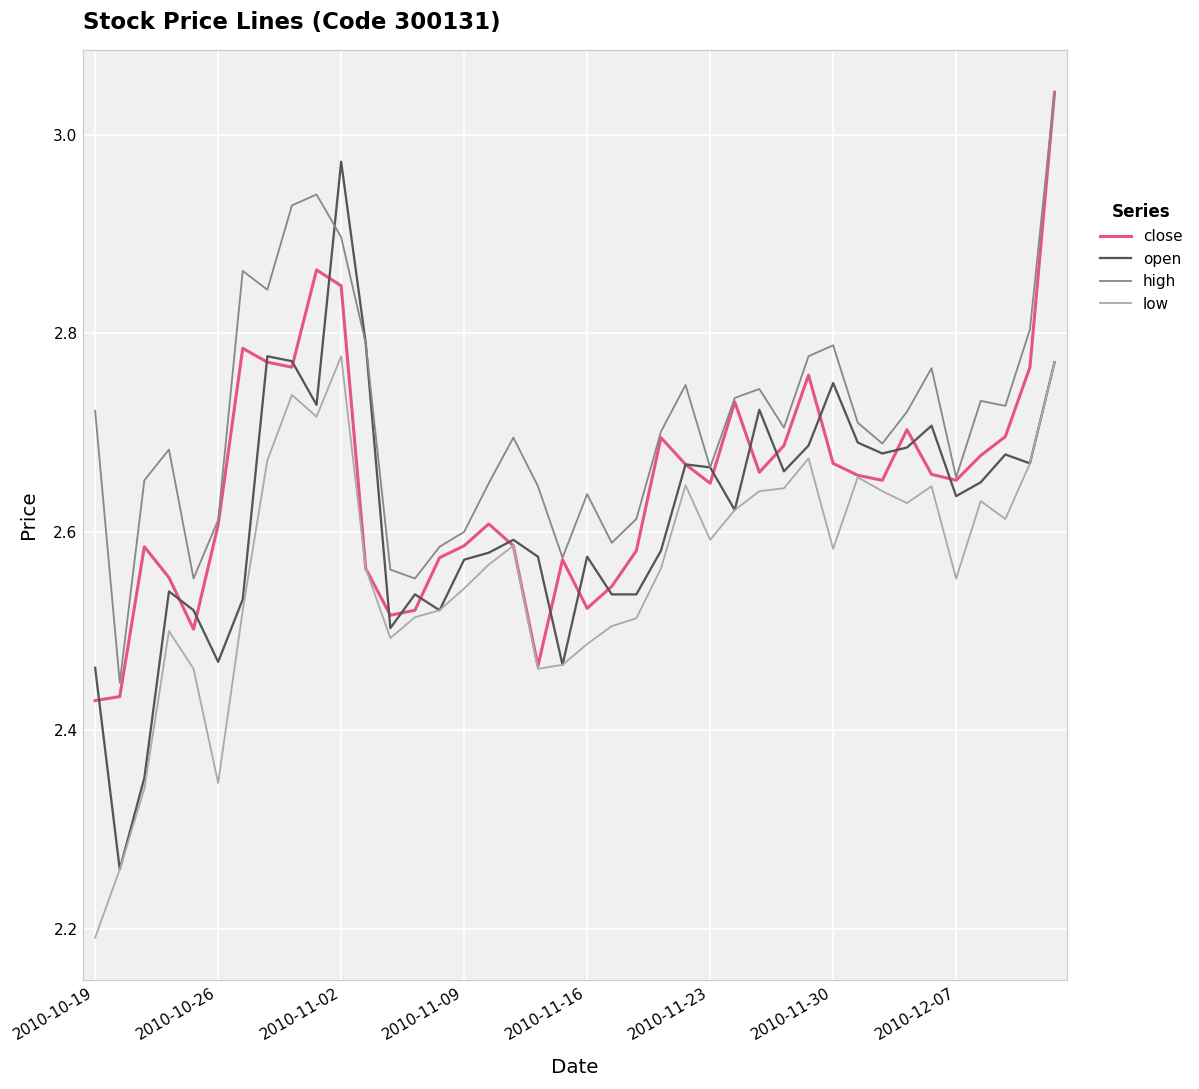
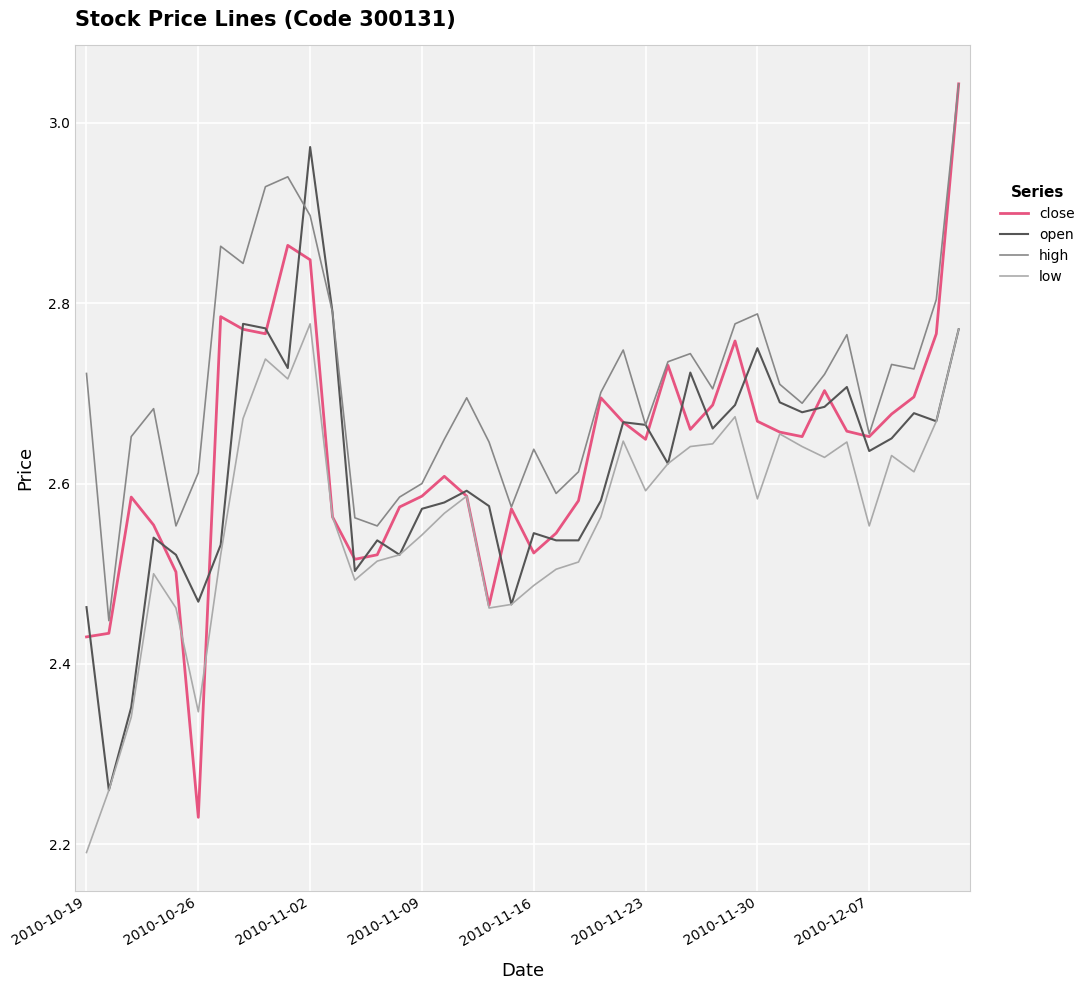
close, 2010-10-26: 2.61 -> 2.23
open, 2010-11-16: 2.58 -> 2.55
